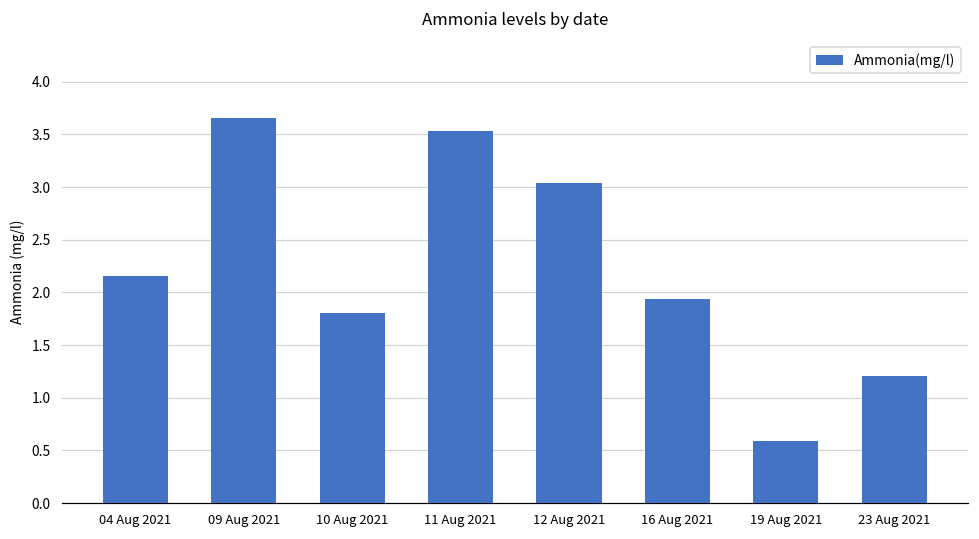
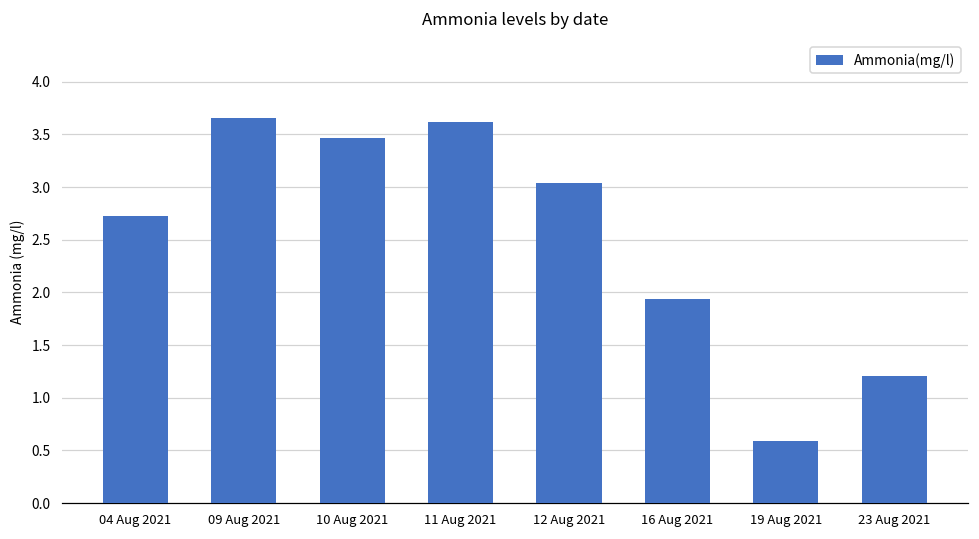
04 Aug 2021: 2.2 -> 2.7
10 Aug 2021: 1.8 -> 3.5
11 Aug 2021: 3.5 -> 3.6
